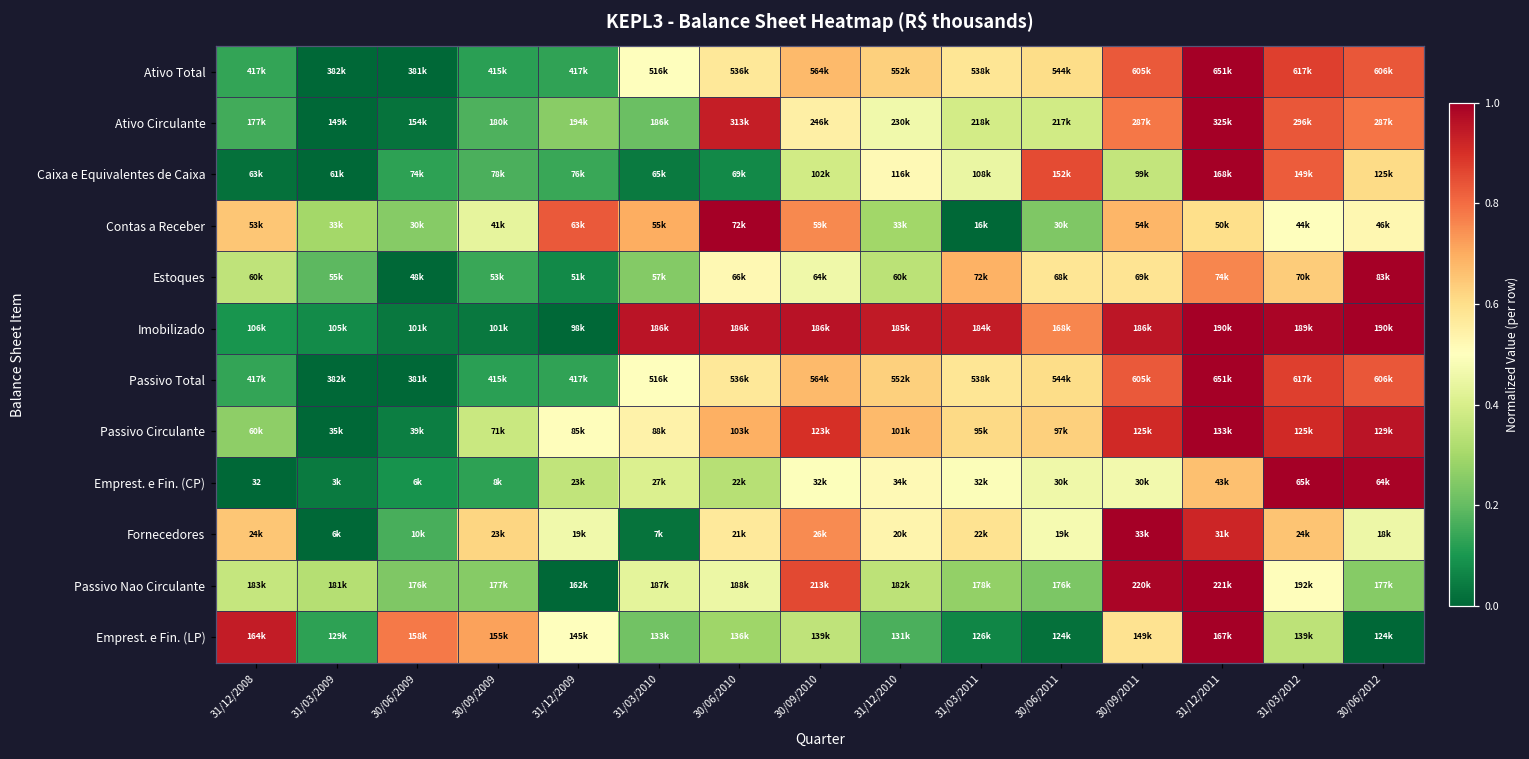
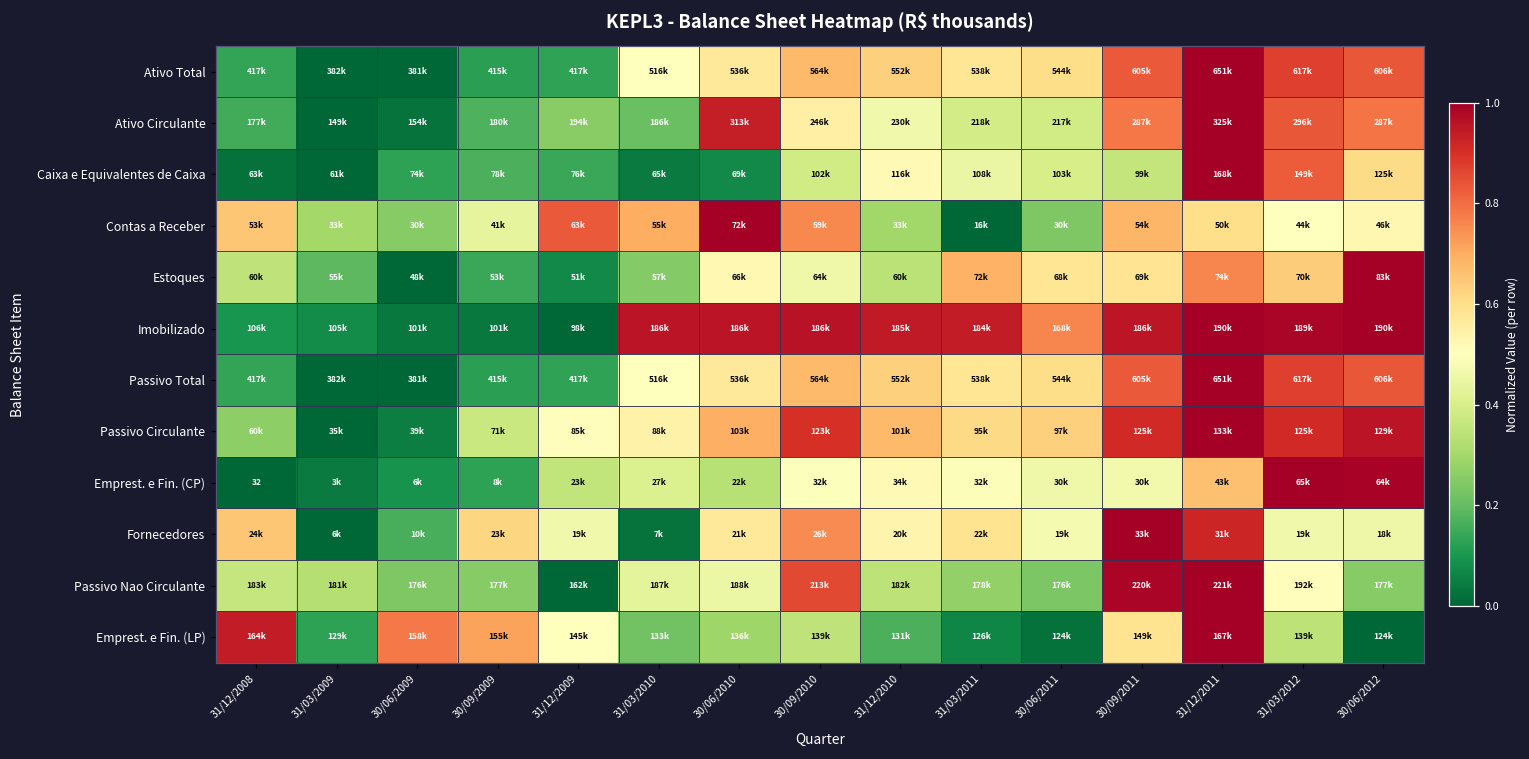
Caixa e Equivalentes de Caixa, 30/06/2011: 152k -> 103k
Fornecedores, 31/03/2012: 24k -> 19k
